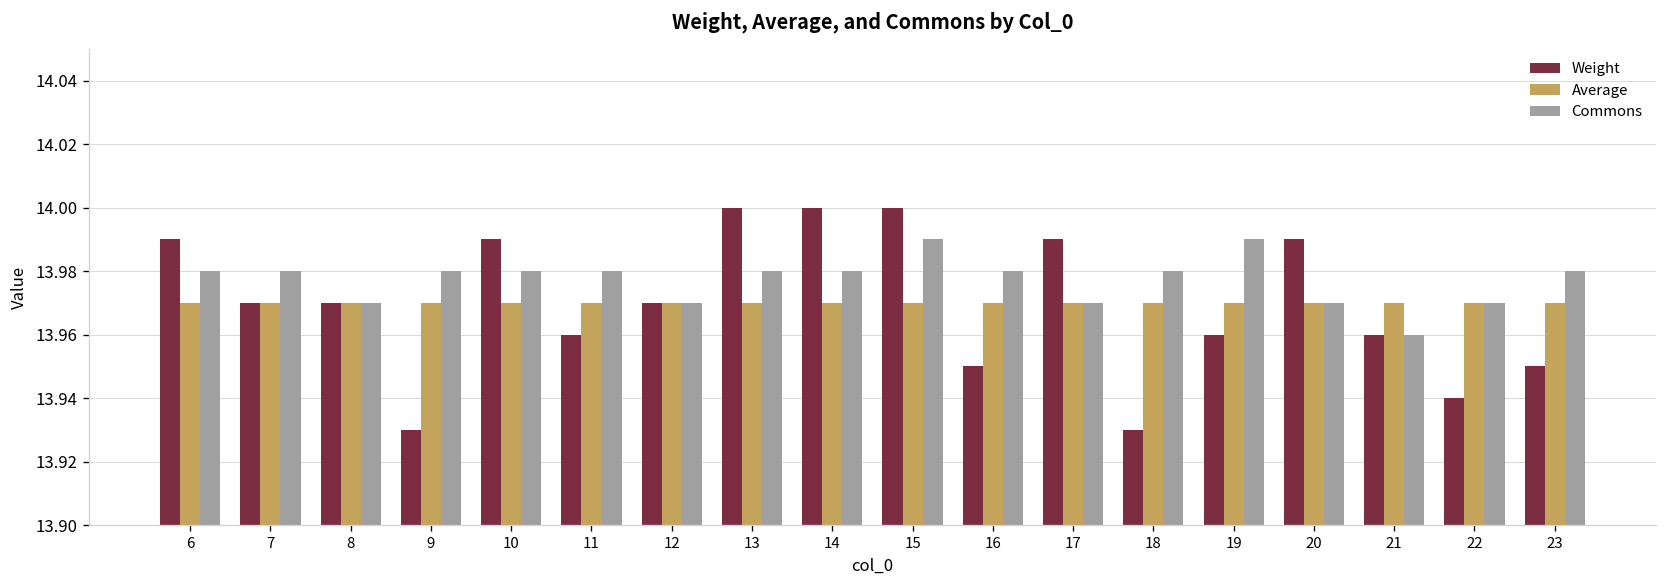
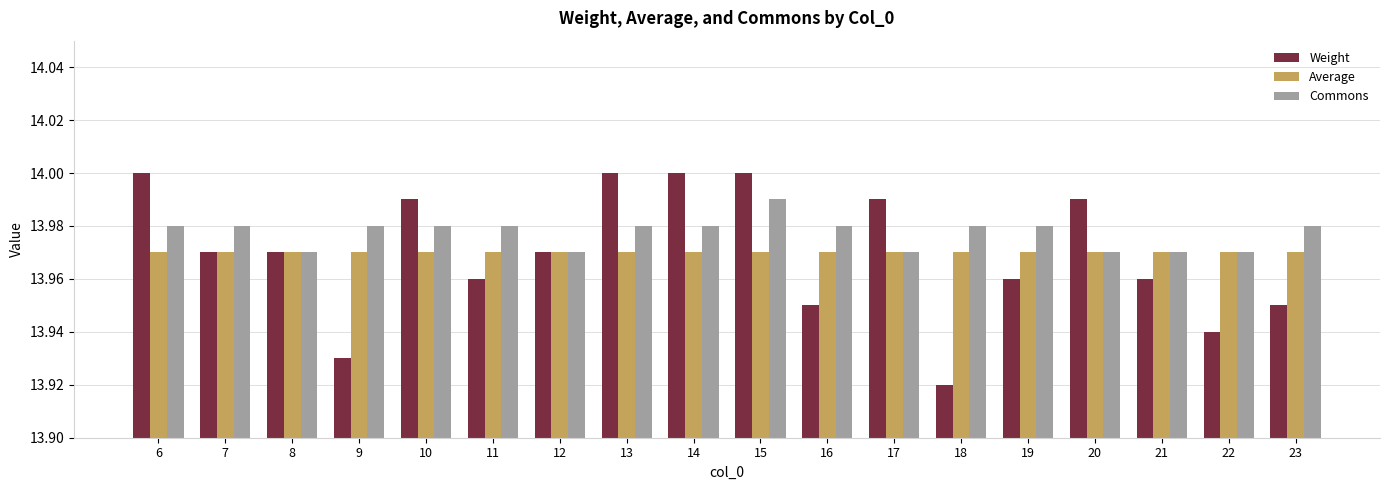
Weight, 6: 13.99 -> 14.00
Weight, 18: 13.93 -> 13.92
Commons, 19: 13.99 -> 13.98
Commons, 21: 13.96 -> 13.97
